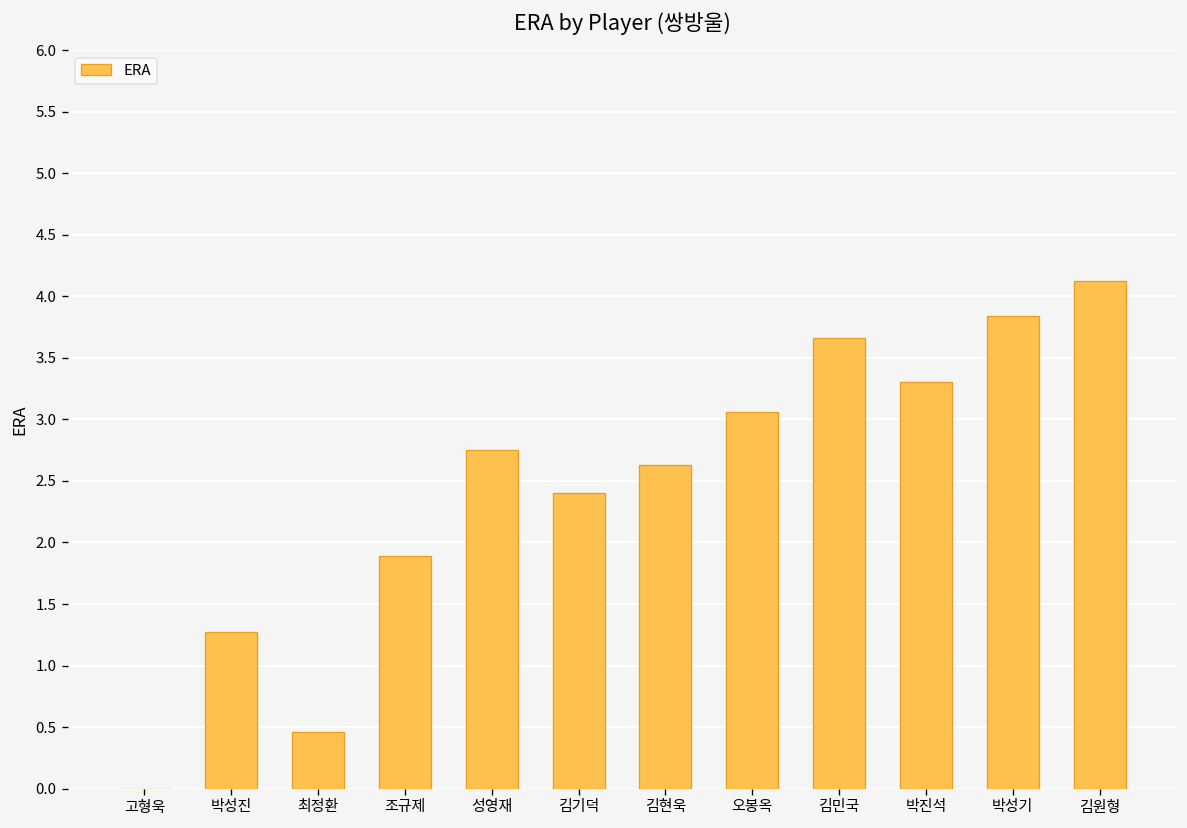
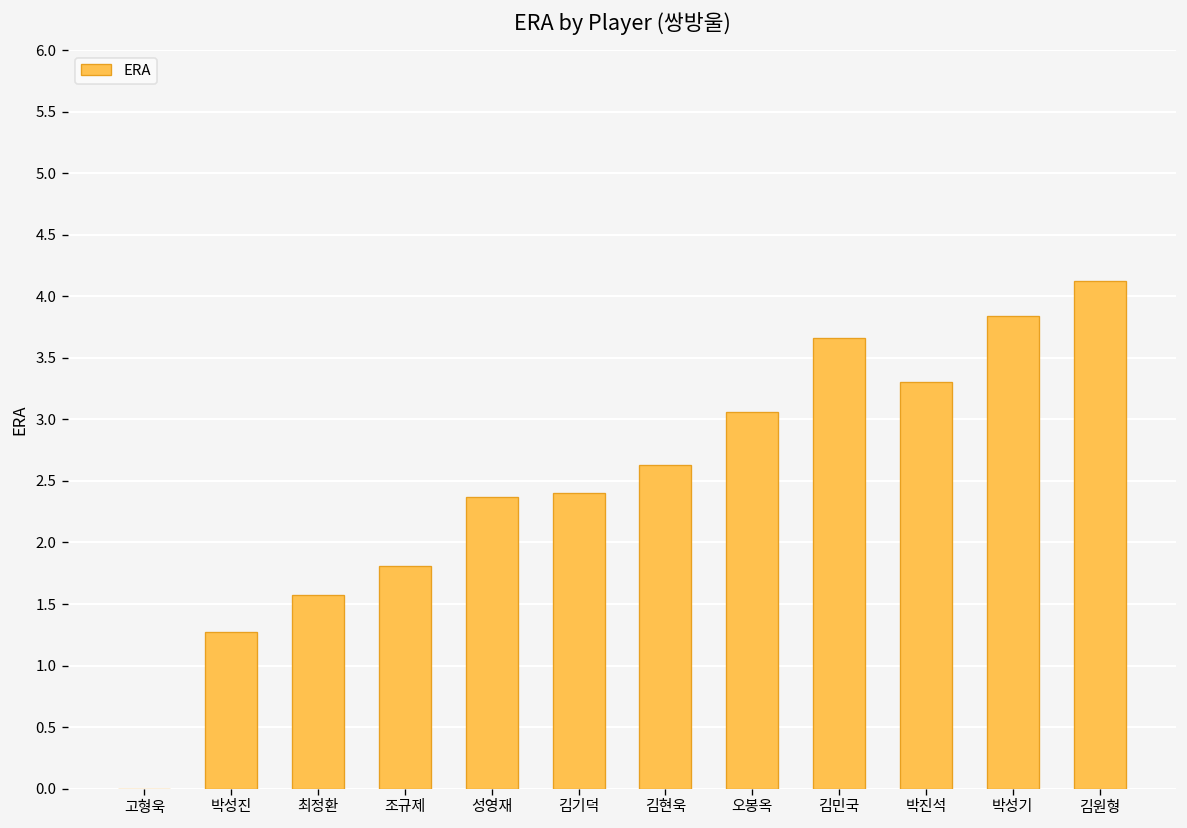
최정환: 0.46 -> 1.57
조규제: 1.89 -> 1.81
성영재: 2.75 -> 2.37
